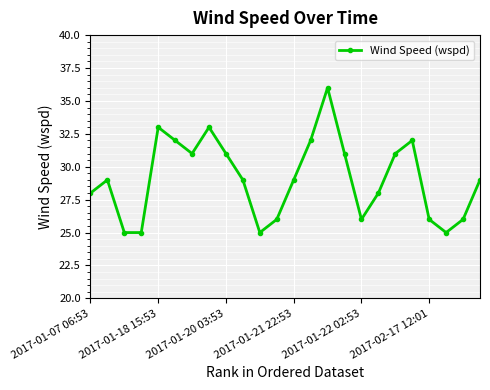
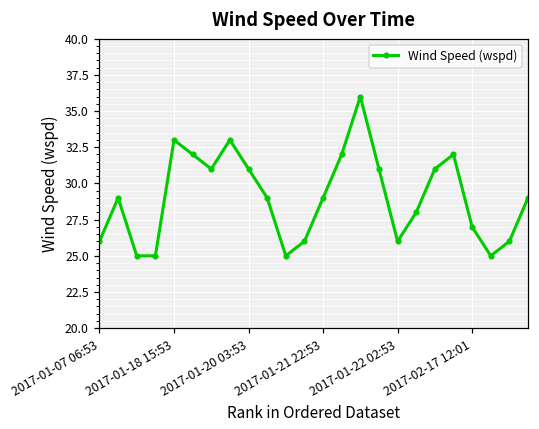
2017-01-07 06:53: 28 -> 26
2017-02-17 12:01: 26 -> 27
